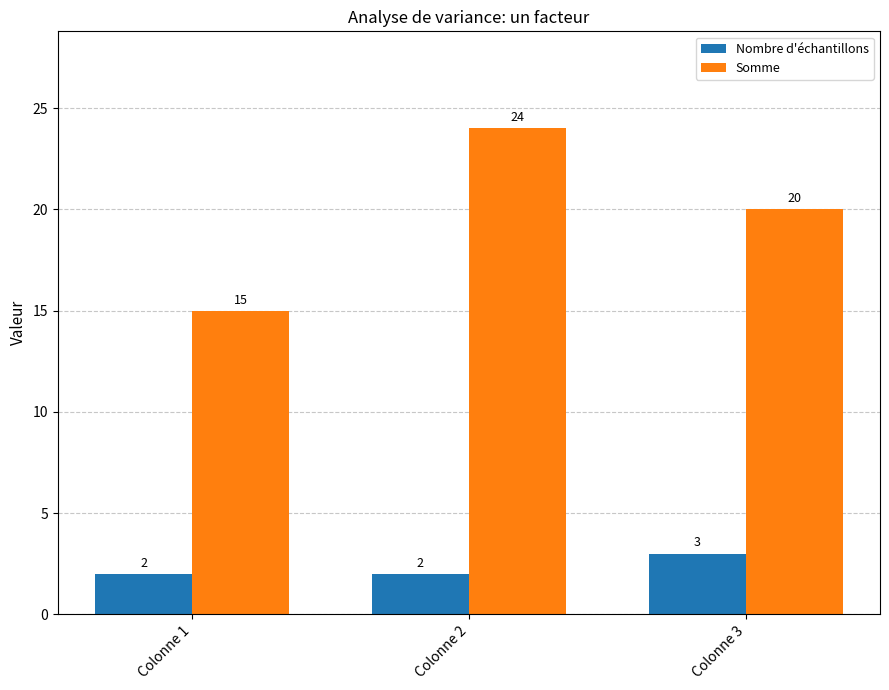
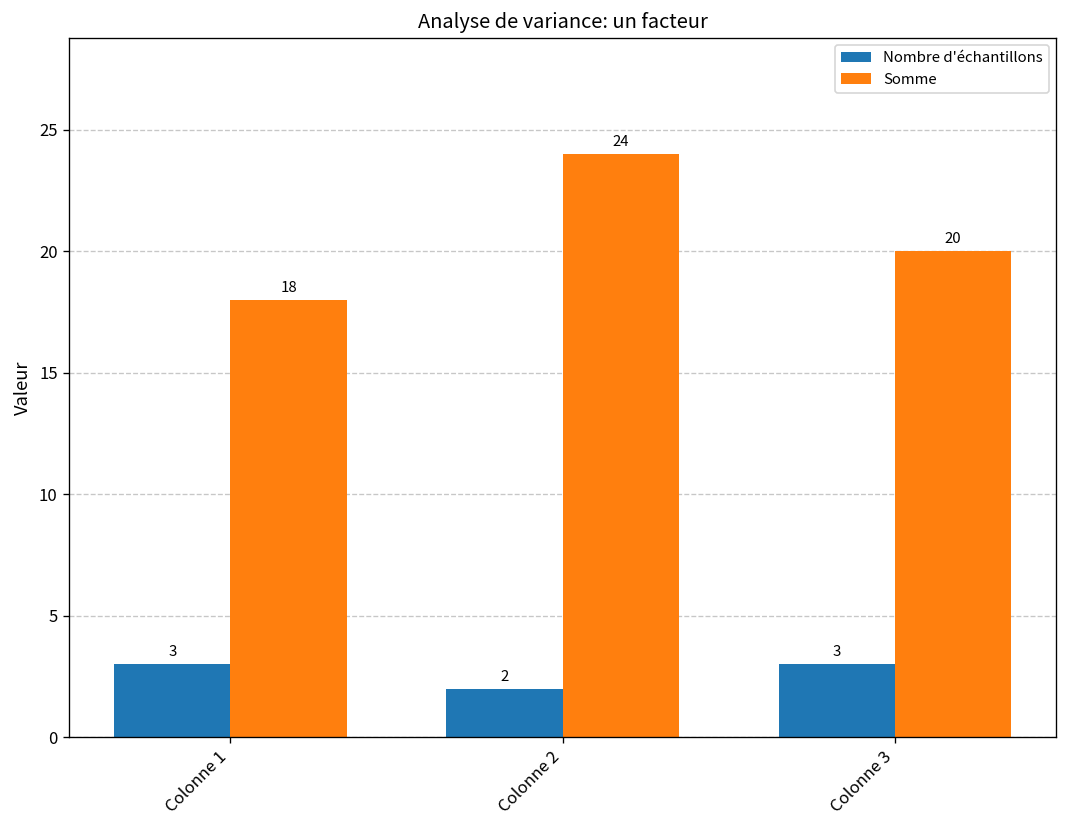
Nombre d'échantillons, Colonne 1: 2 -> 3
Somme, Colonne 1: 15 -> 18
